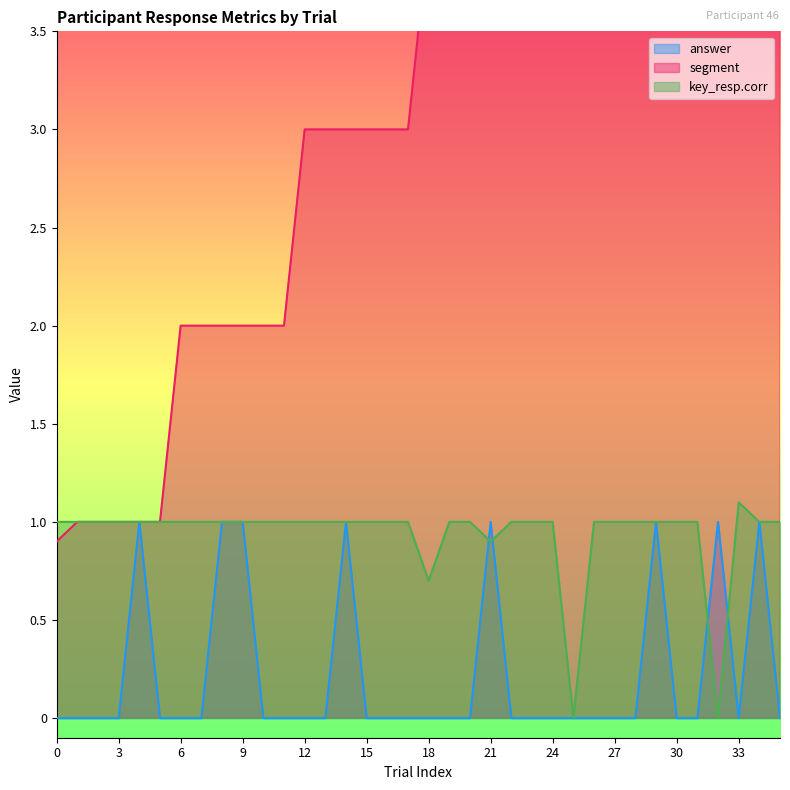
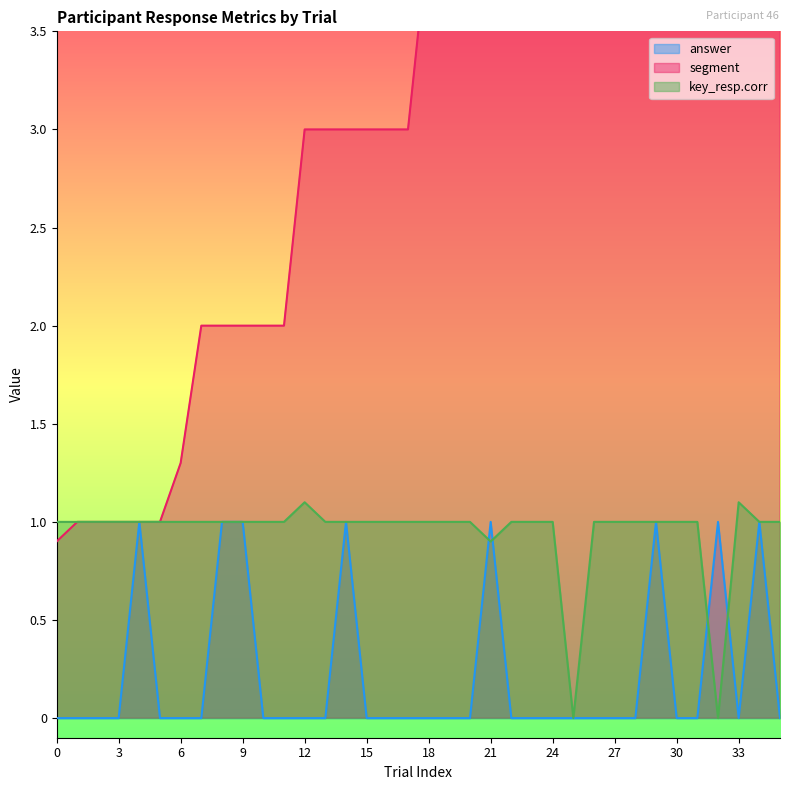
segment, 6: 2.0 -> 1.3
key_resp.corr, 12: 1.0 -> 1.1
key_resp.corr, 18: 0.7 -> 1.0
